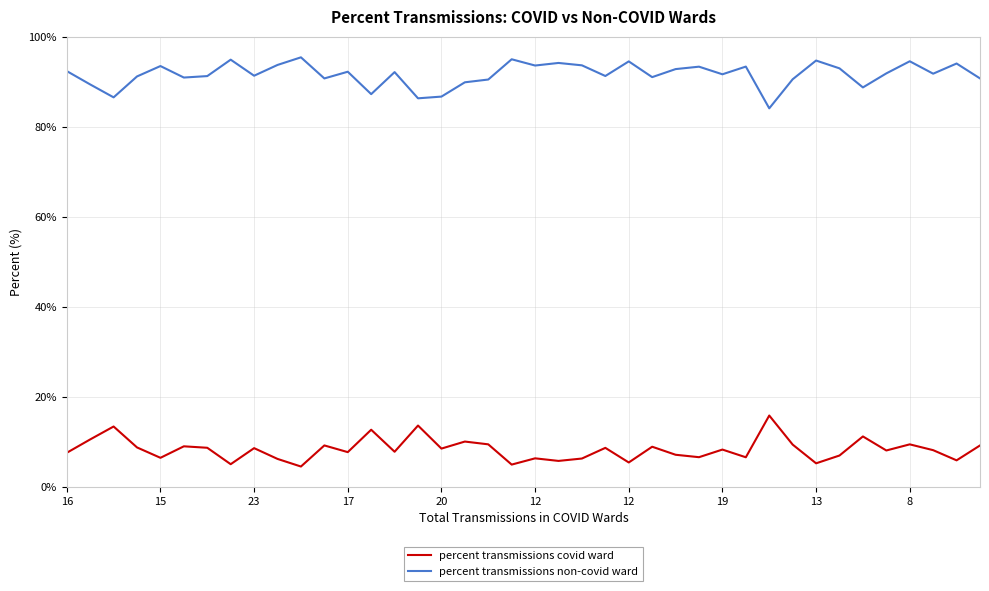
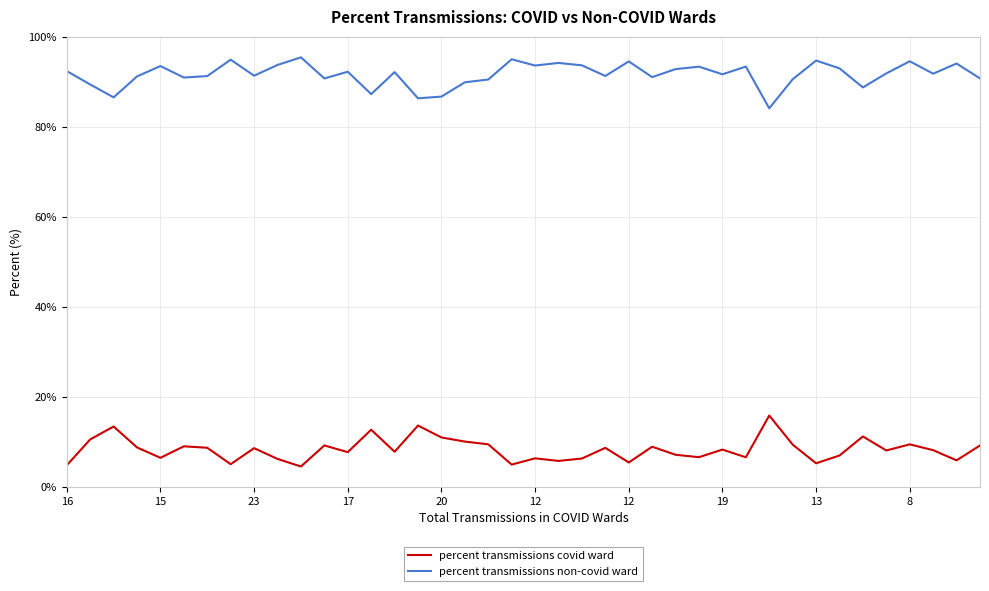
percent transmissions covid ward, 16: 8% -> 5%
percent transmissions covid ward, 20: 9% -> 11%
